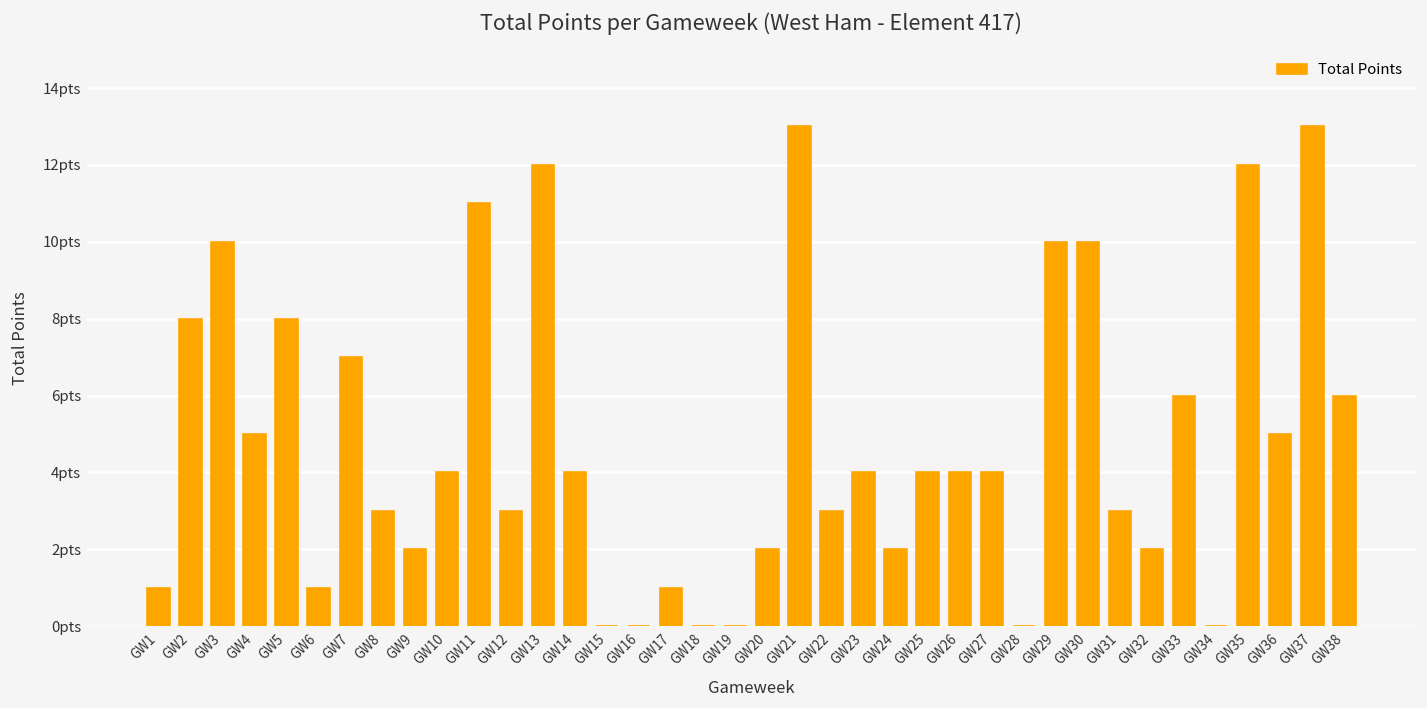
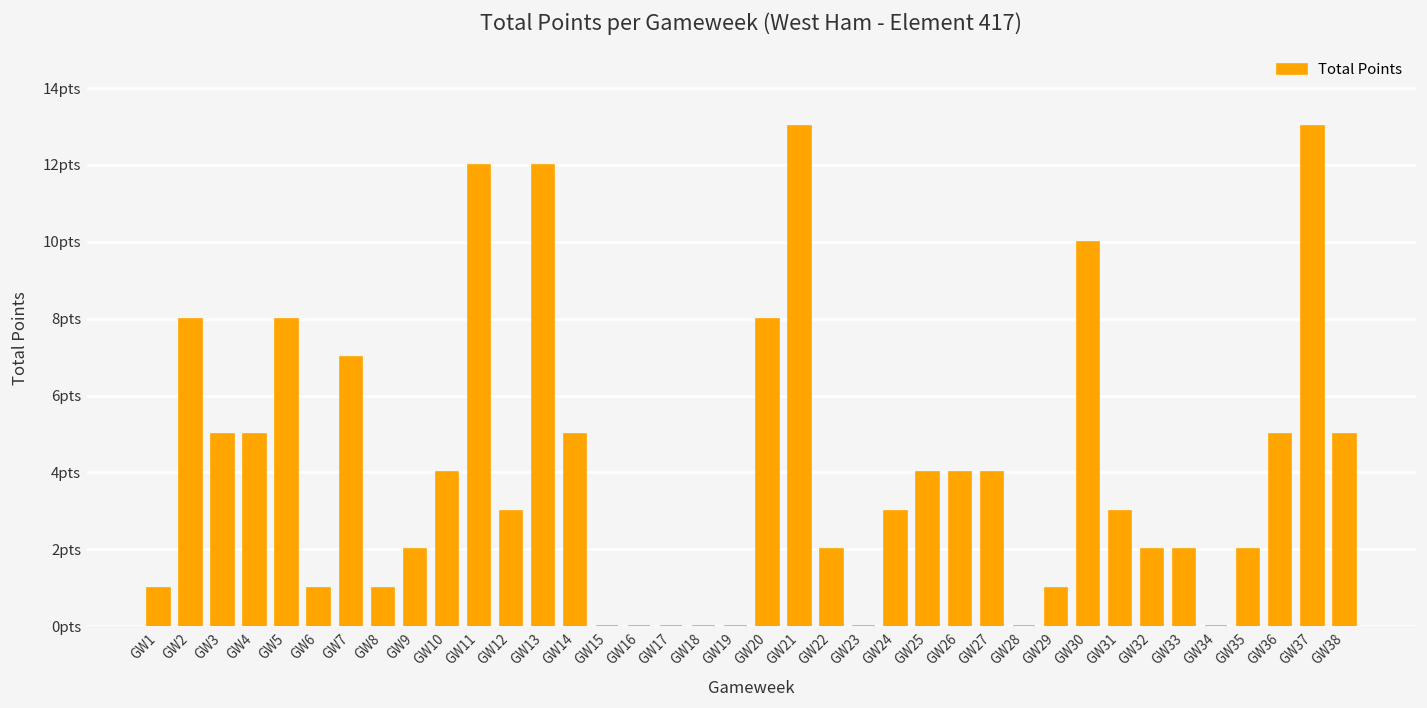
GW3: 10pts -> 5pts
GW8: 3pts -> 1pts
GW11: 11pts -> 12pts
GW14: 4pts -> 5pts
GW17: 1pts -> 0pts
GW20: 2pts -> 8pts
GW22: 3pts -> 2pts
GW23: 4pts -> 0pts
GW24: 2pts -> 3pts
GW29: 10pts -> 1pts
GW33: 6pts -> 2pts
GW35: 12pts -> 2pts
GW38: 6pts -> 5pts
